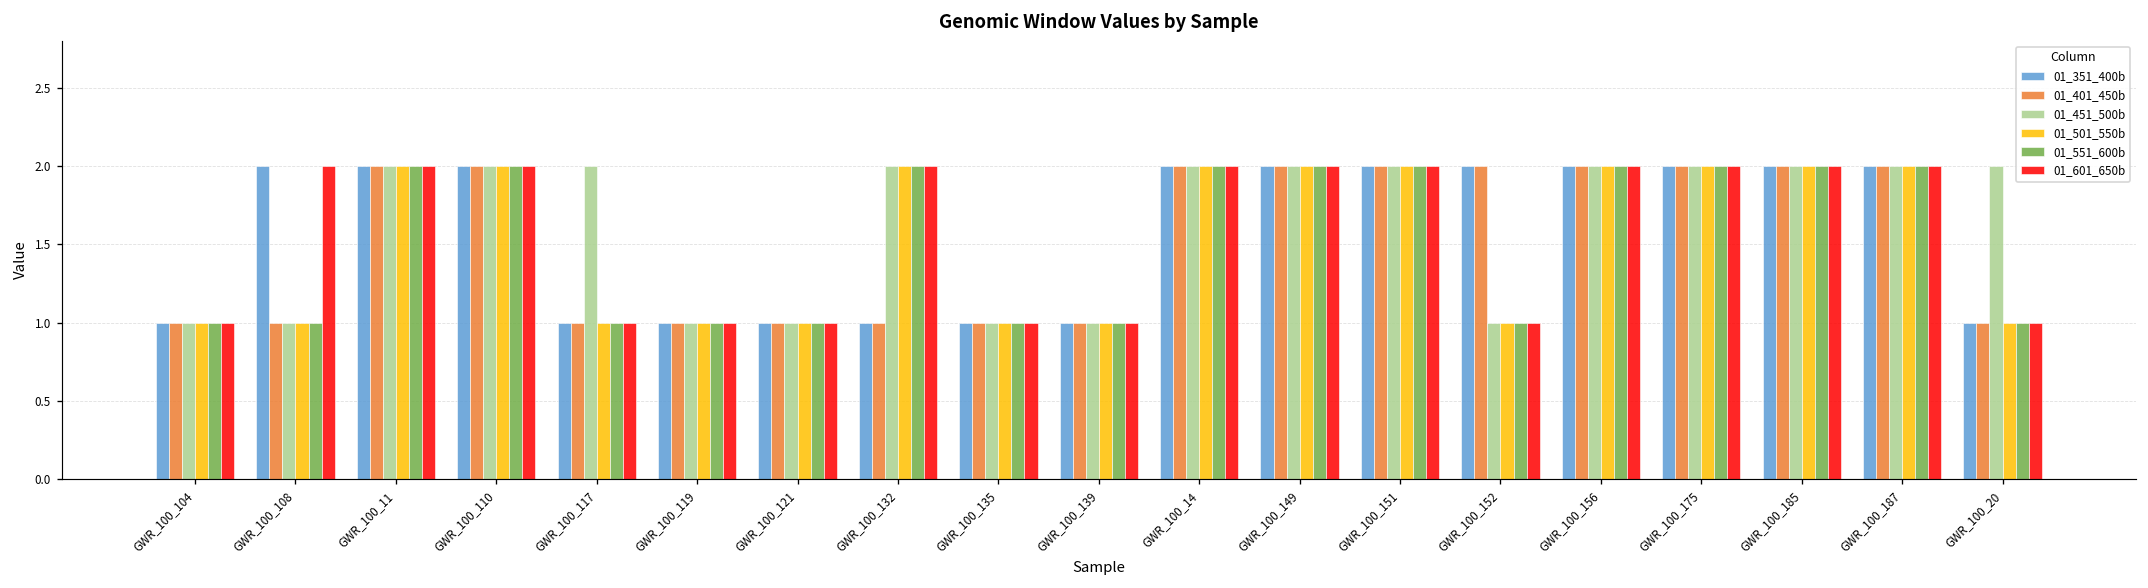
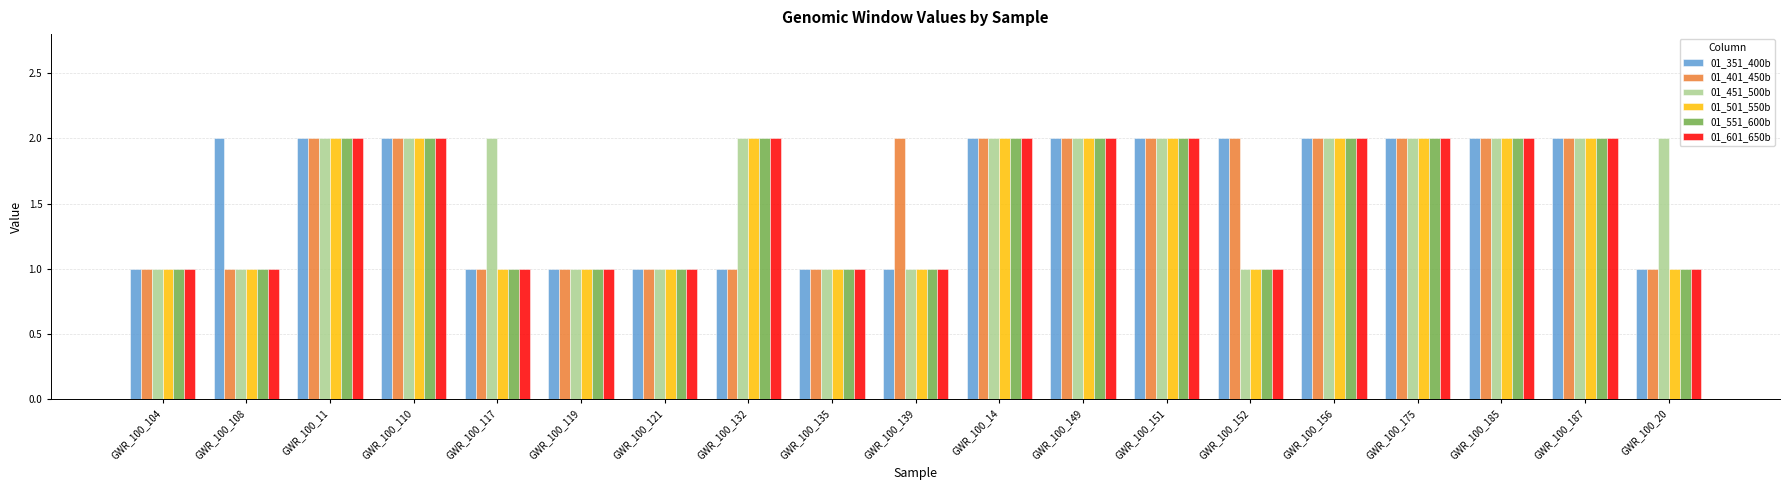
01_601_650b, GWR_100_108: 2 -> 1
01_401_450b, GWR_100_139: 1 -> 2
